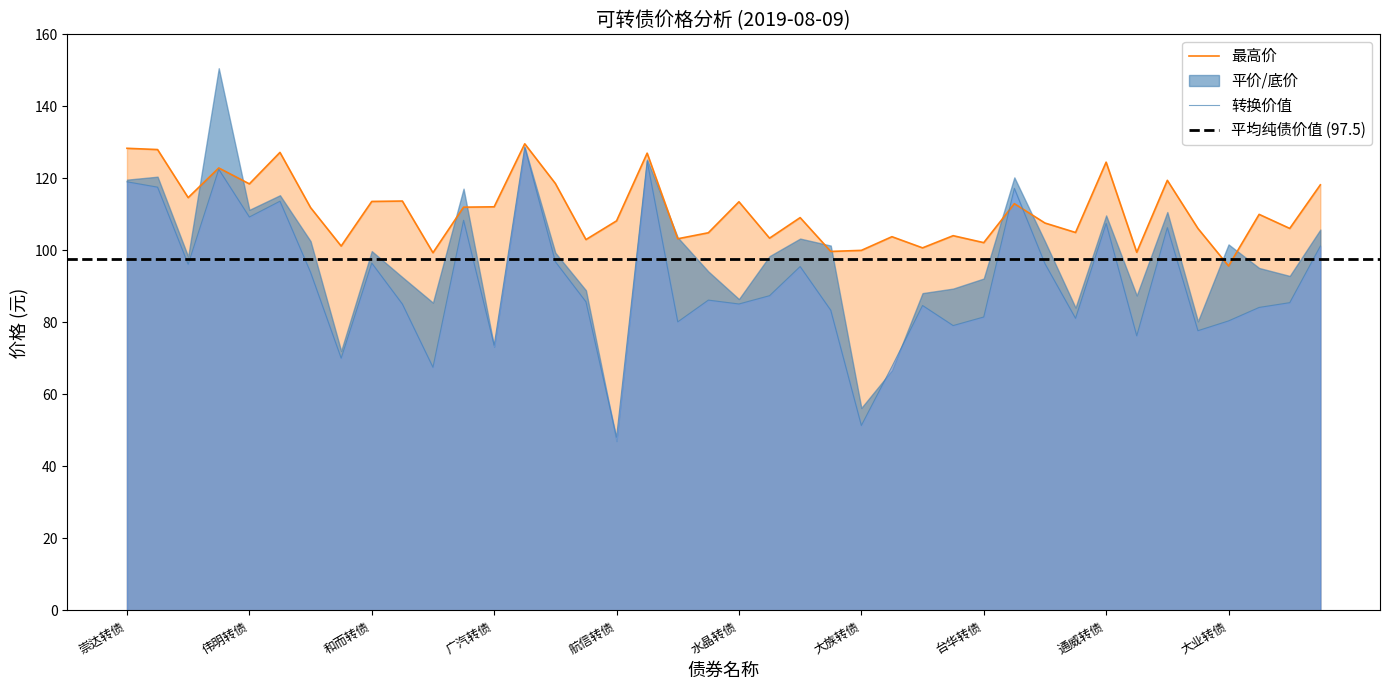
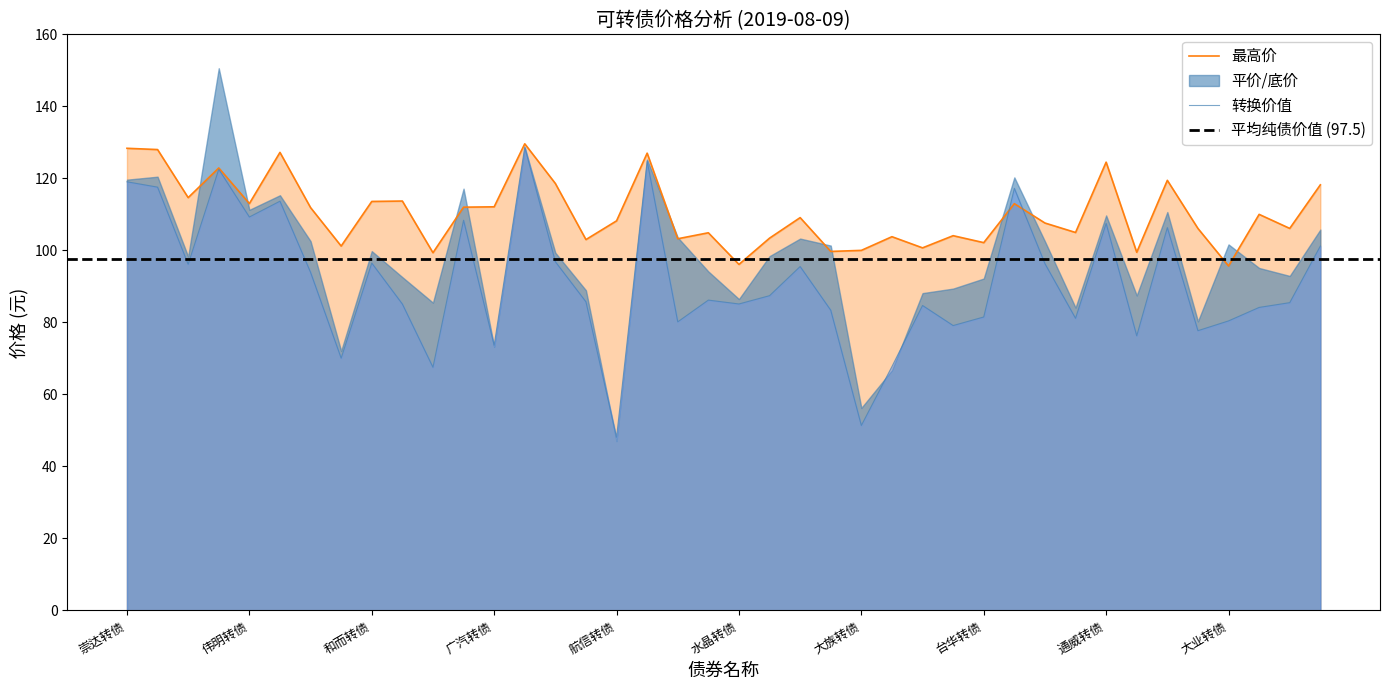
最高价, 伟明转债: 118 -> 113
最高价, 水晶转债: 114 -> 96
